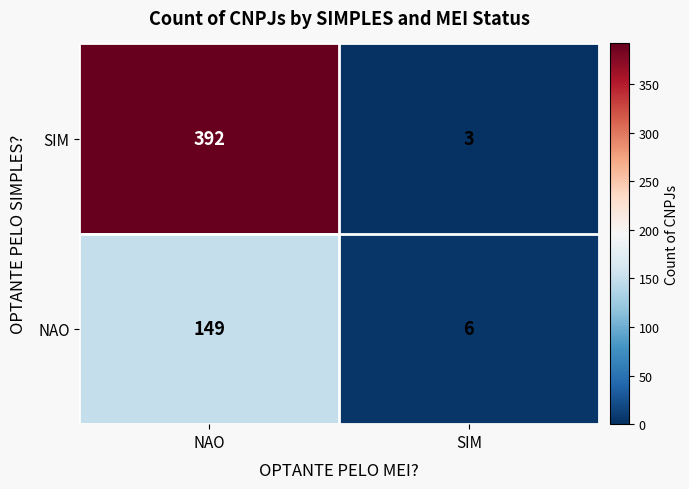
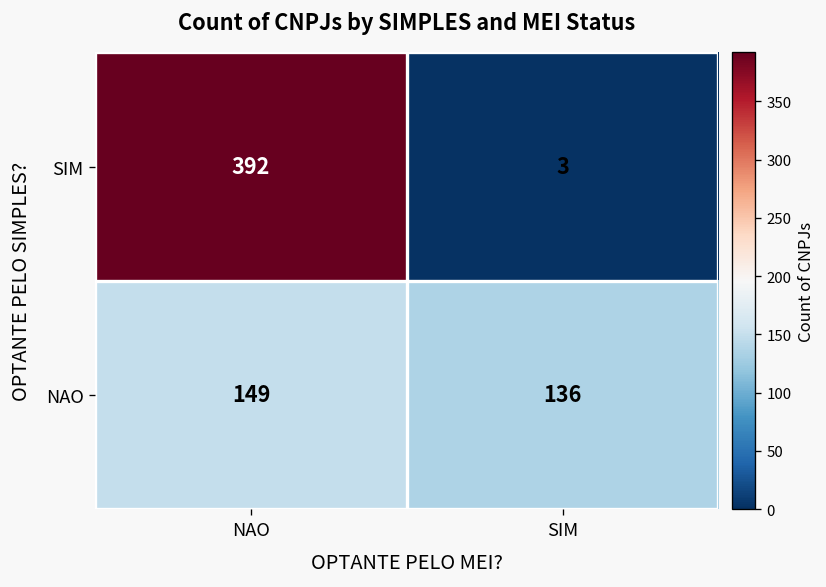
NAO, SIM: 6 -> 136
